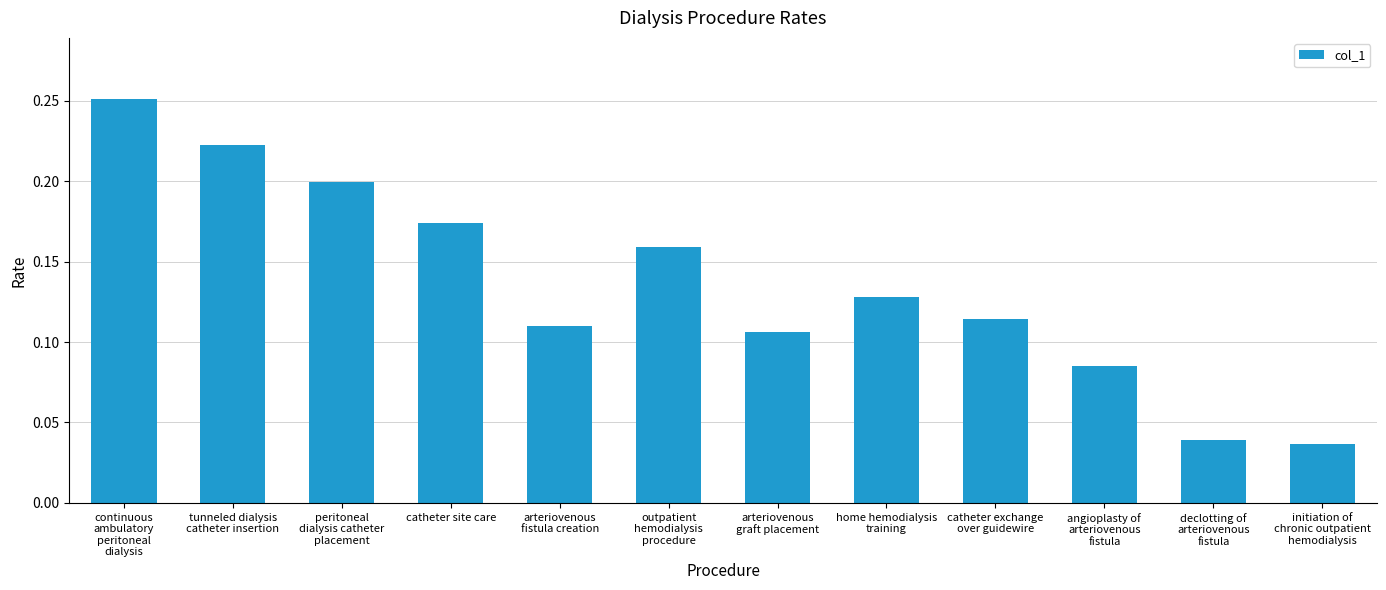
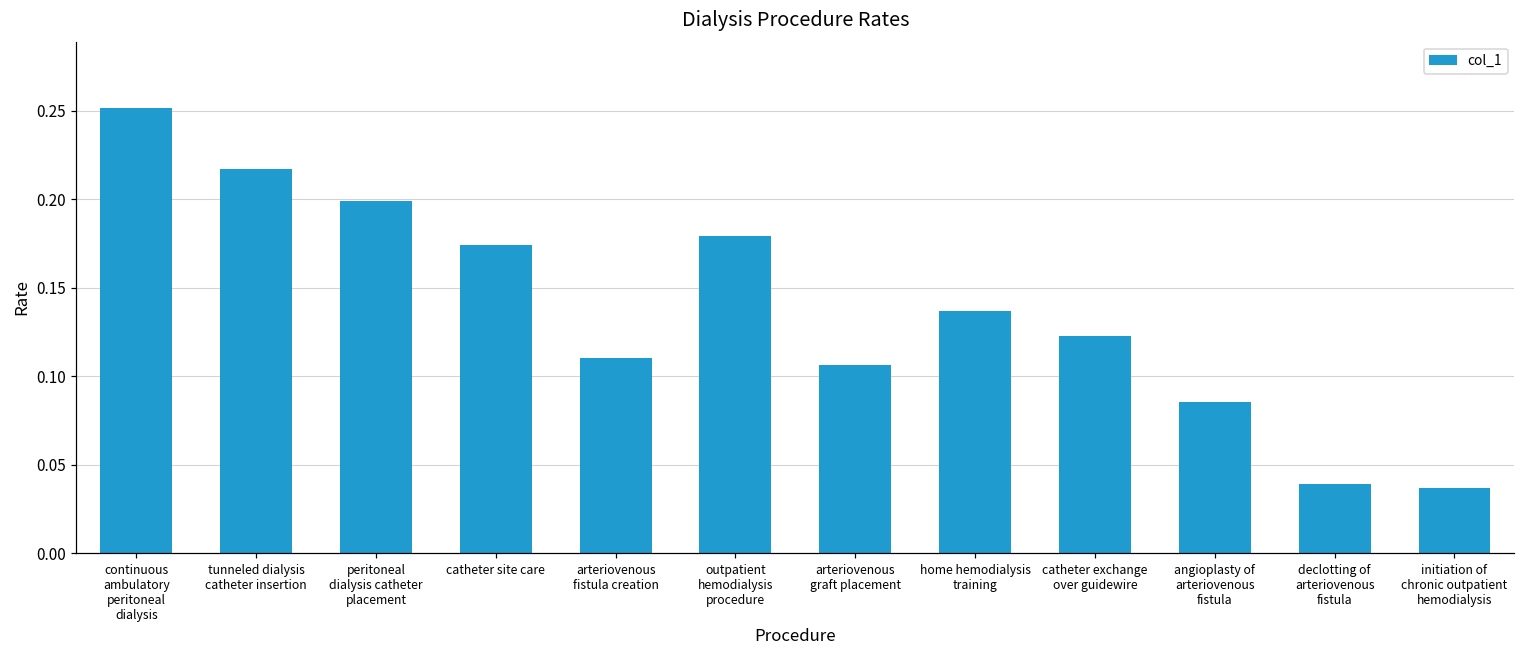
tunneled dialysis catheter insertion: 0.223 -> 0.217
outpatient hemodialysis procedure: 0.159 -> 0.179
home hemodialysis training: 0.128 -> 0.137
catheter exchange over guidewire: 0.114 -> 0.123
